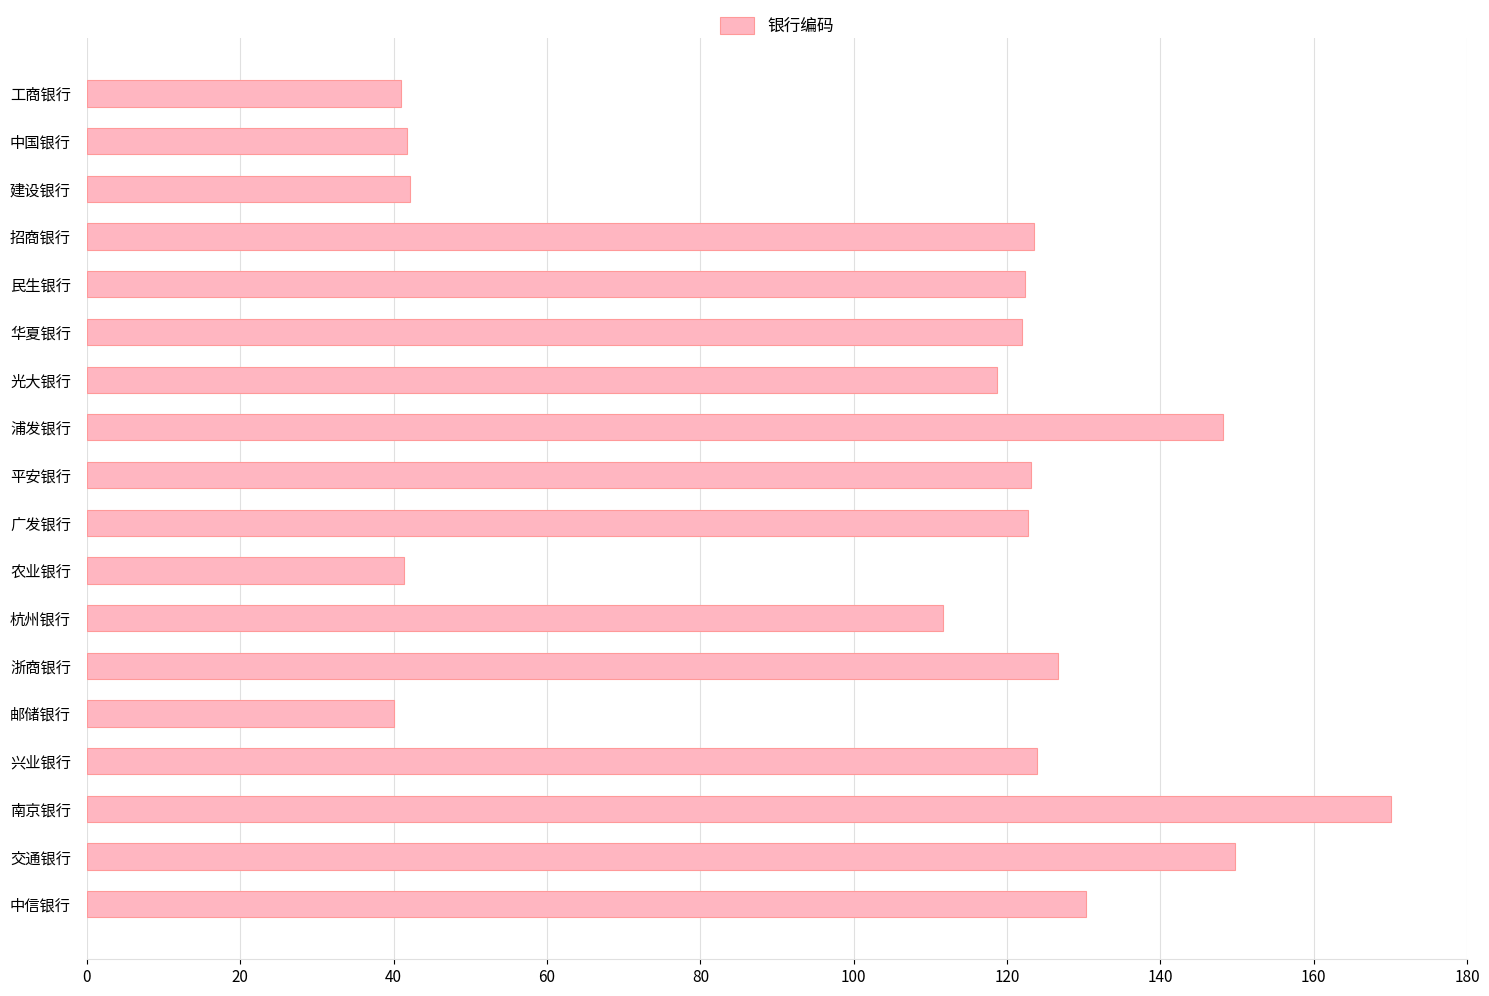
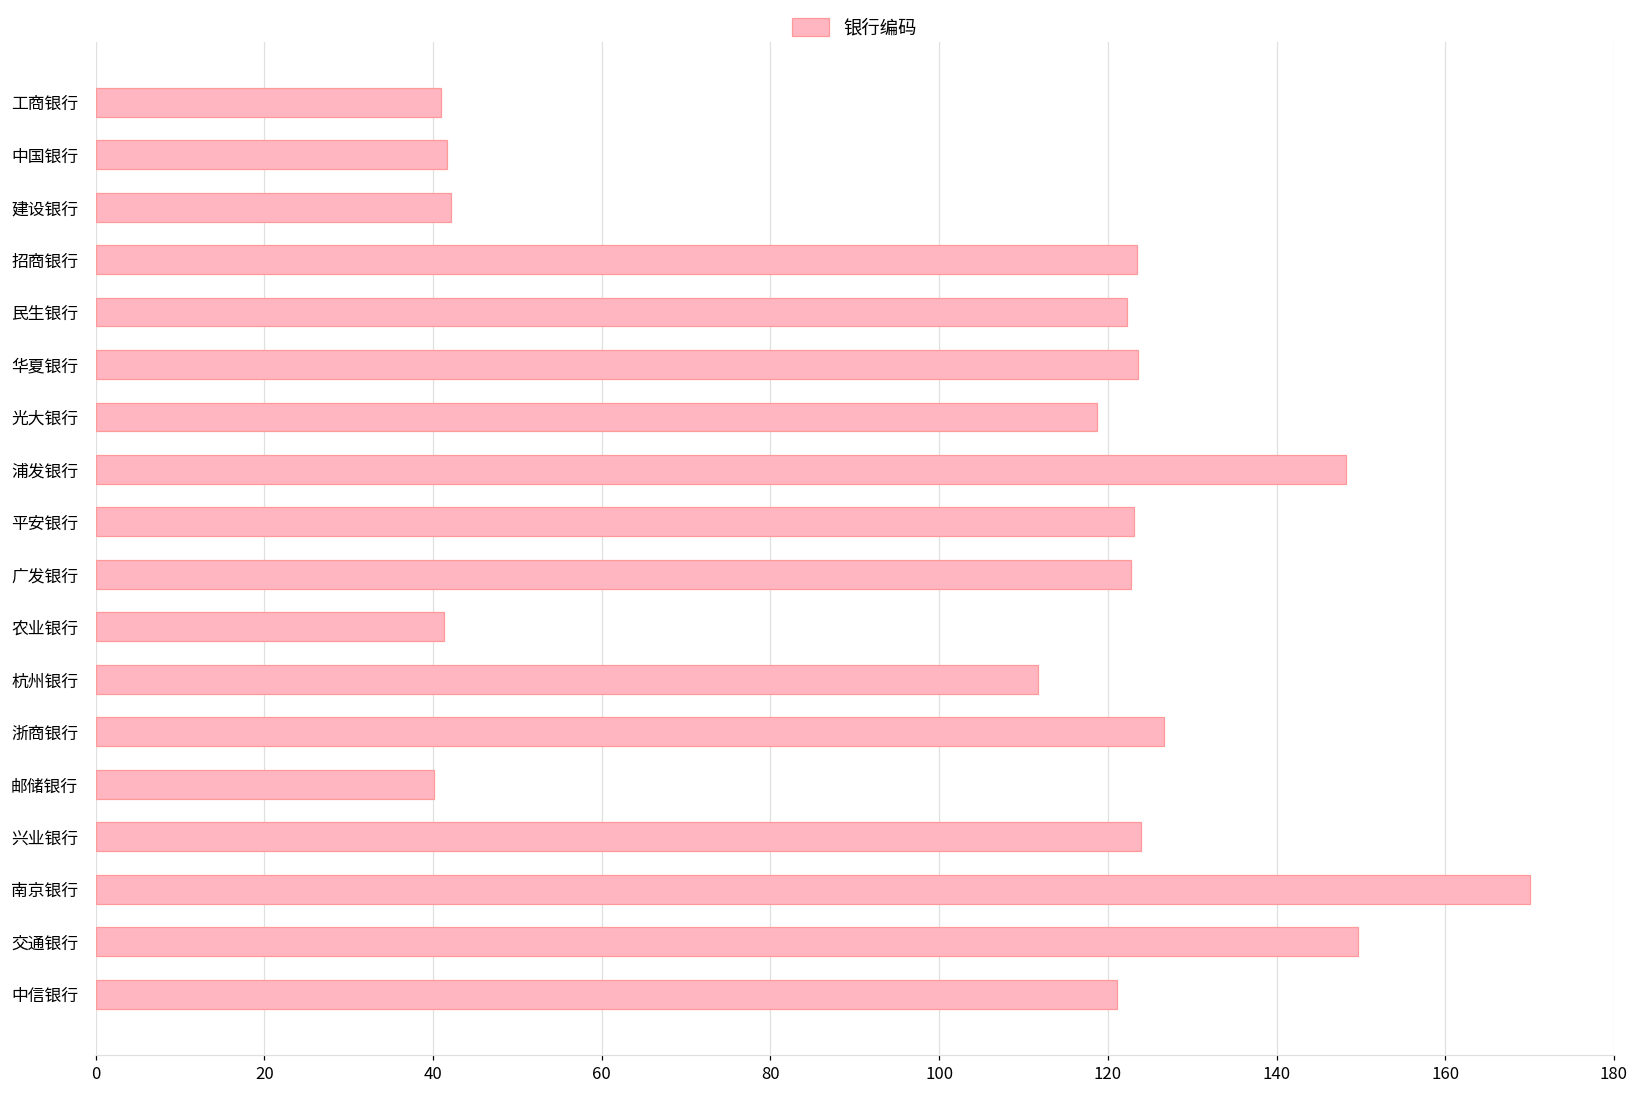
华夏银行: 122 -> 124
中信银行: 130 -> 121
